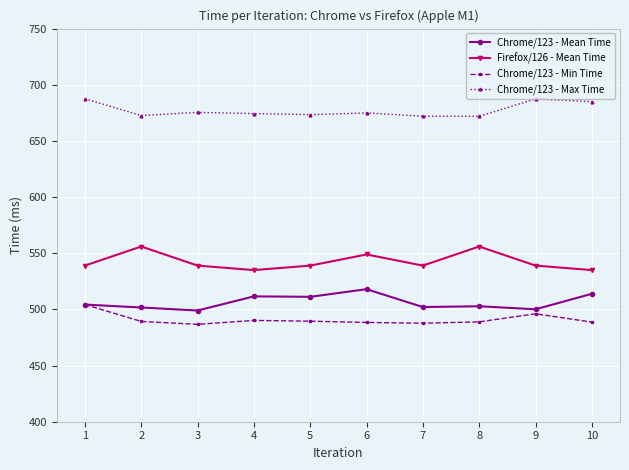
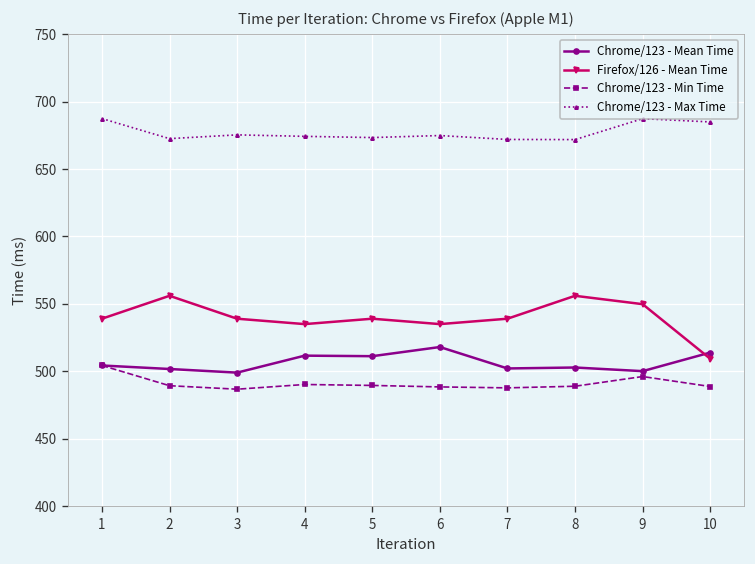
Firefox/126 - Mean Time, 6: 549 -> 535
Firefox/126 - Mean Time, 9: 539 -> 550
Firefox/126 - Mean Time, 10: 535 -> 509
